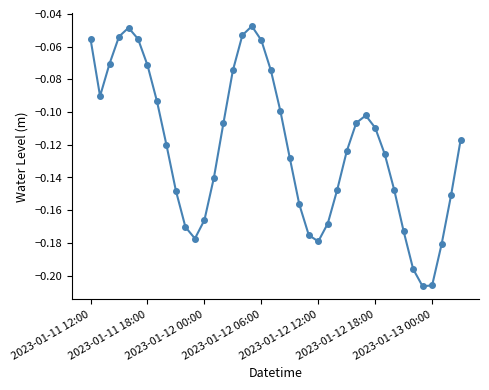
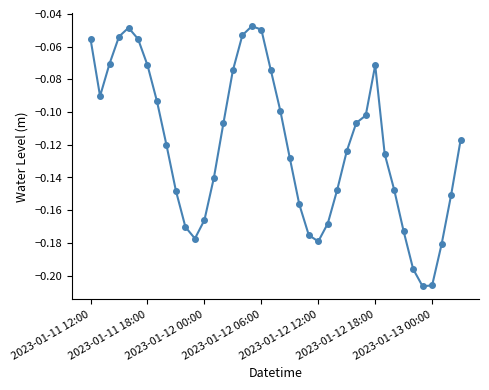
2023-01-12 06:00: -0.056 -> -0.050
2023-01-12 18:00: -0.110 -> -0.071
